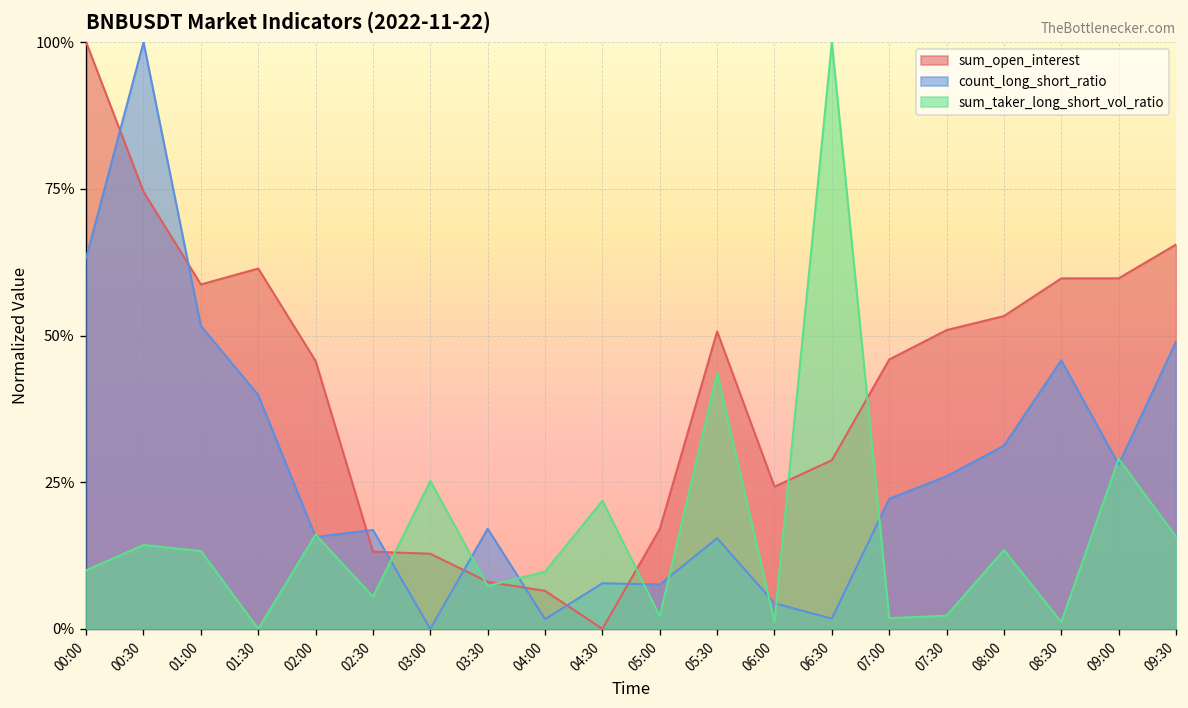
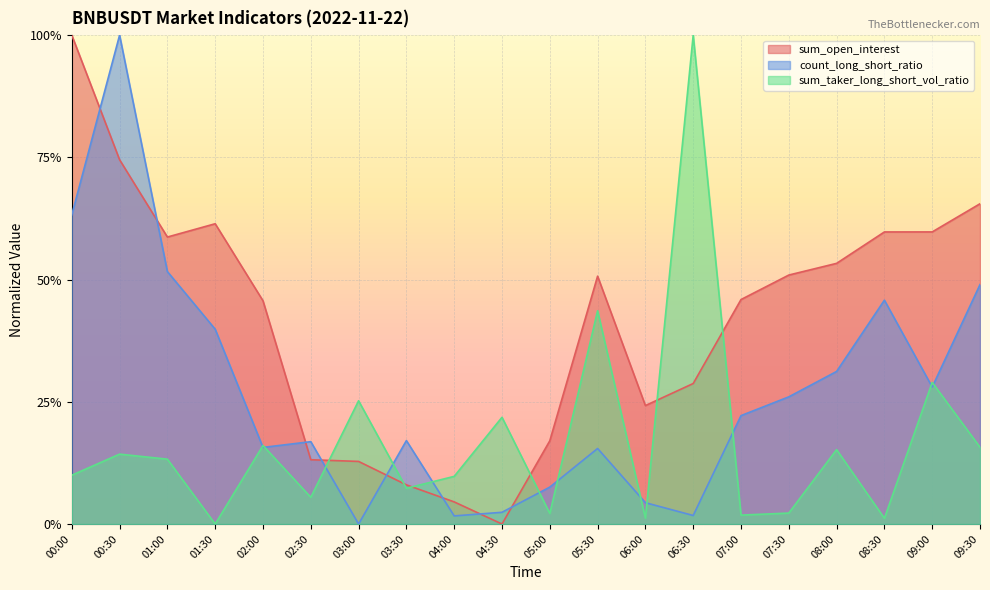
sum_open_interest, 04:00: 6% -> 5%
count_long_short_ratio, 04:30: 8% -> 2%
sum_taker_long_short_vol_ratio, 08:00: 13% -> 15%
